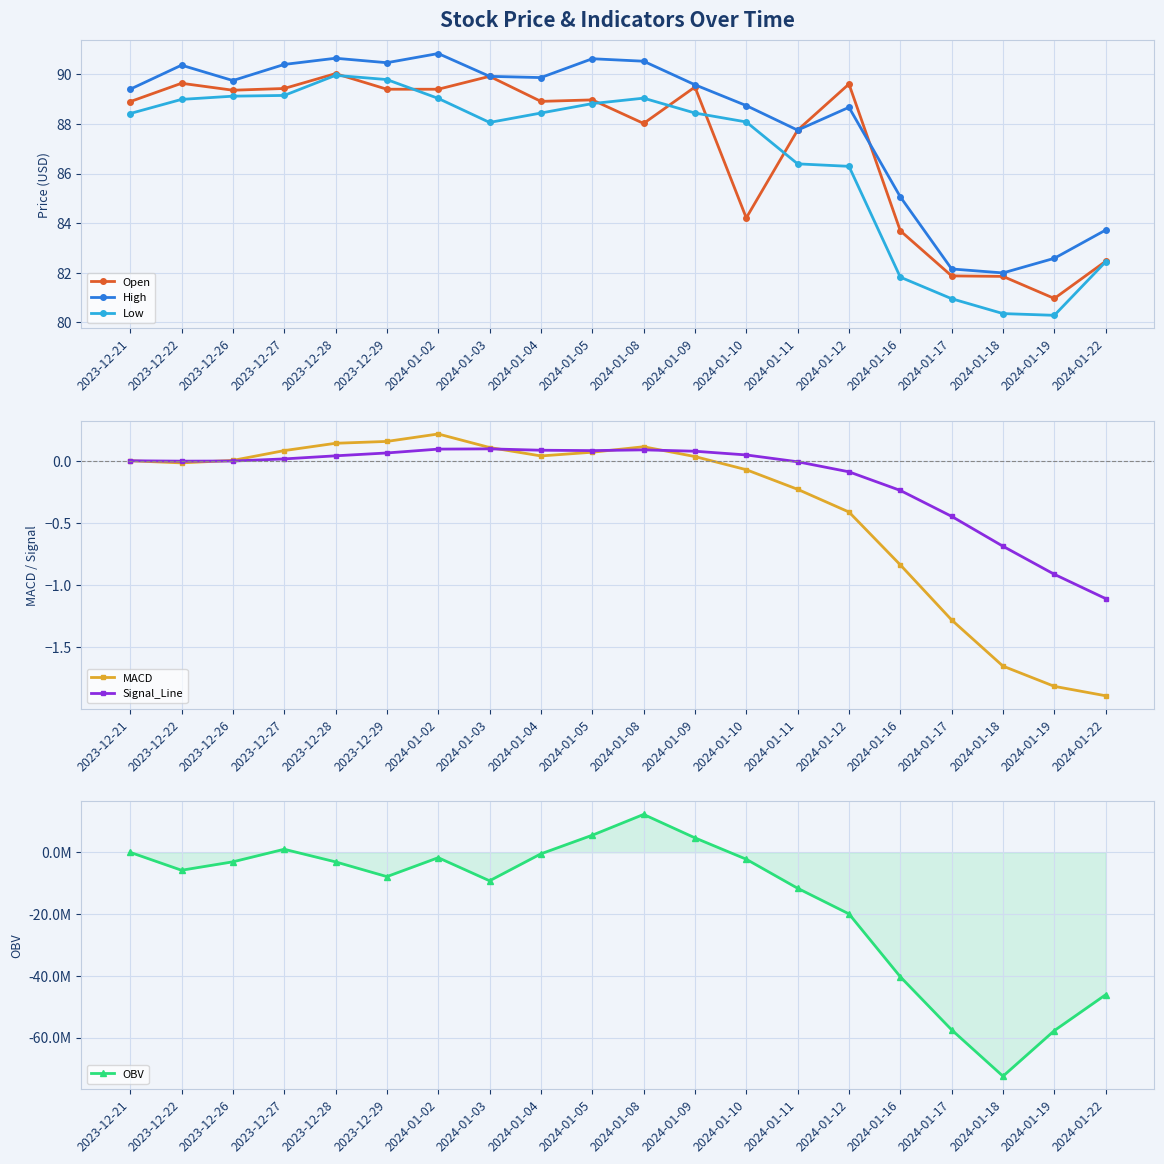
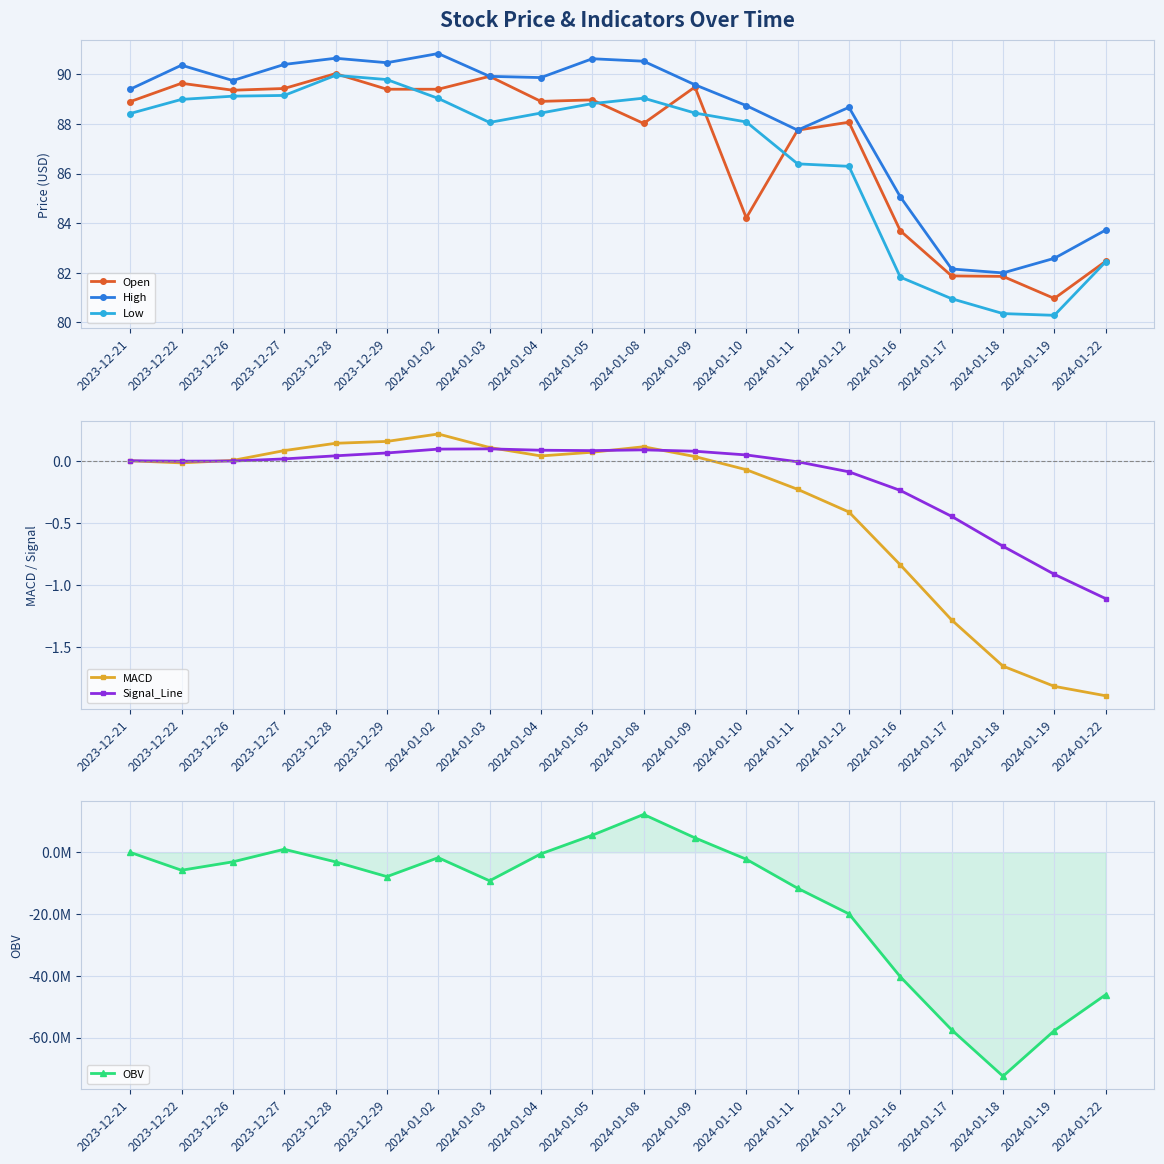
Stock Price & Indicators Over Time, Open, 2024-01-12: 89.6 -> 88.1
